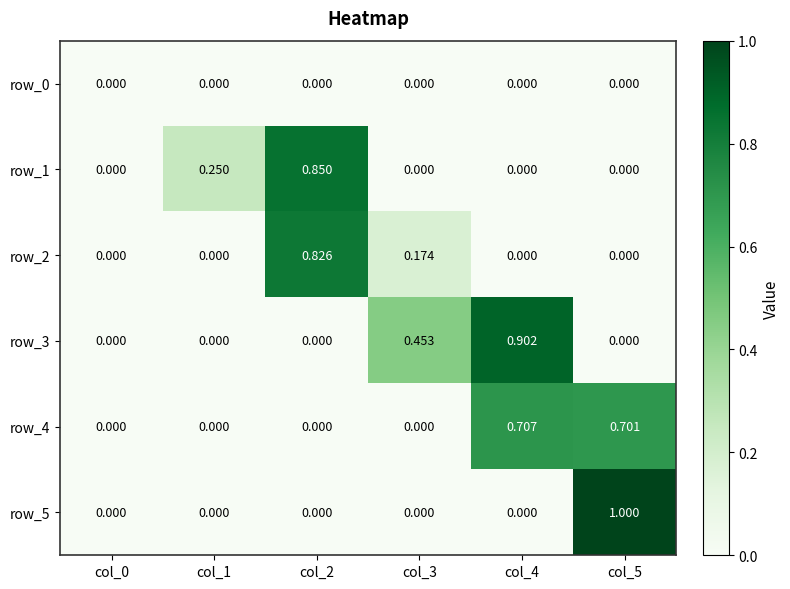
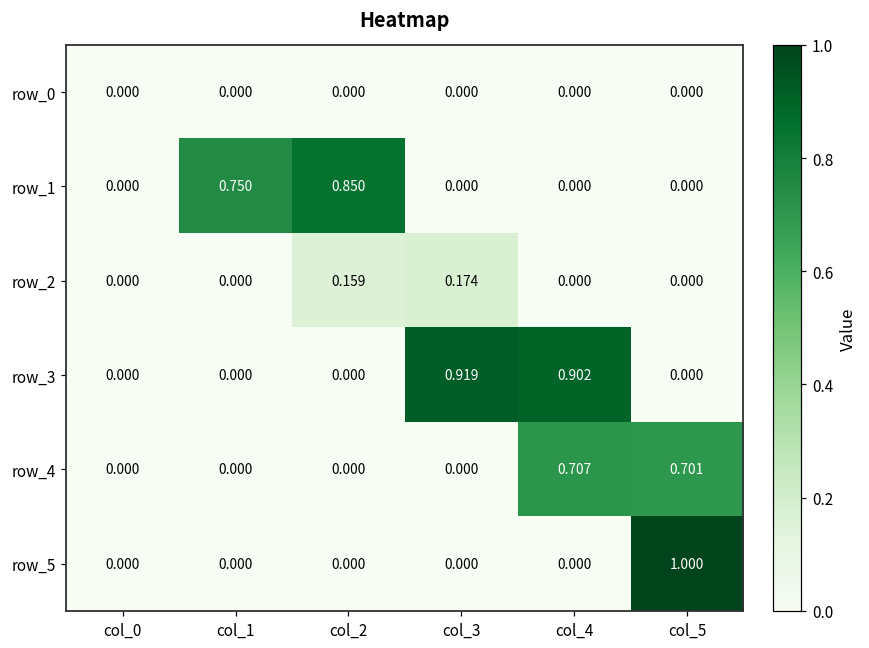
row_1, col_1: 0.250 -> 0.750
row_2, col_2: 0.826 -> 0.159
row_3, col_3: 0.453 -> 0.919
